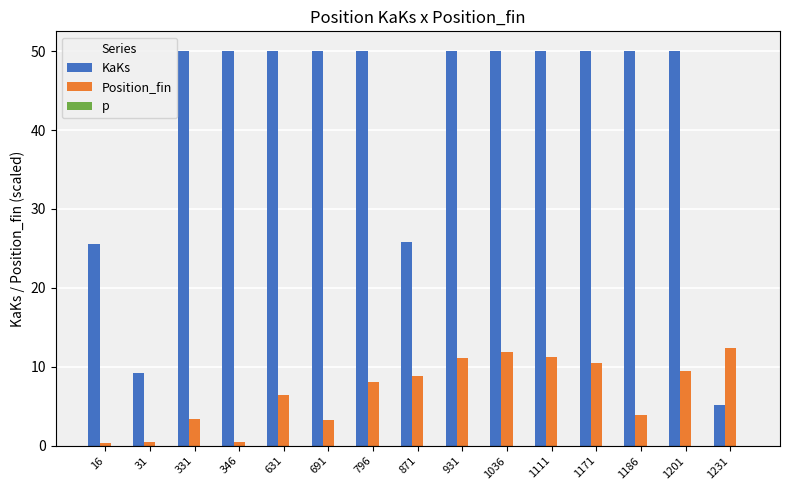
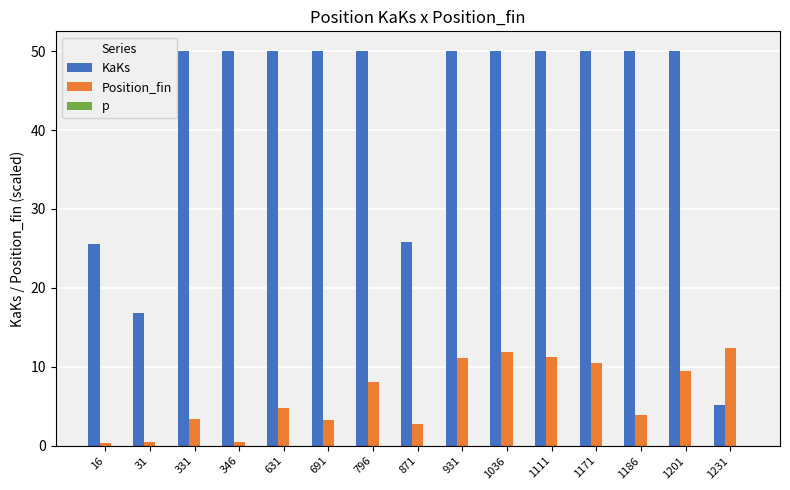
KaKs, 31: 9 -> 17
Position_fin, 631: 6 -> 5
Position_fin, 871: 9 -> 3
